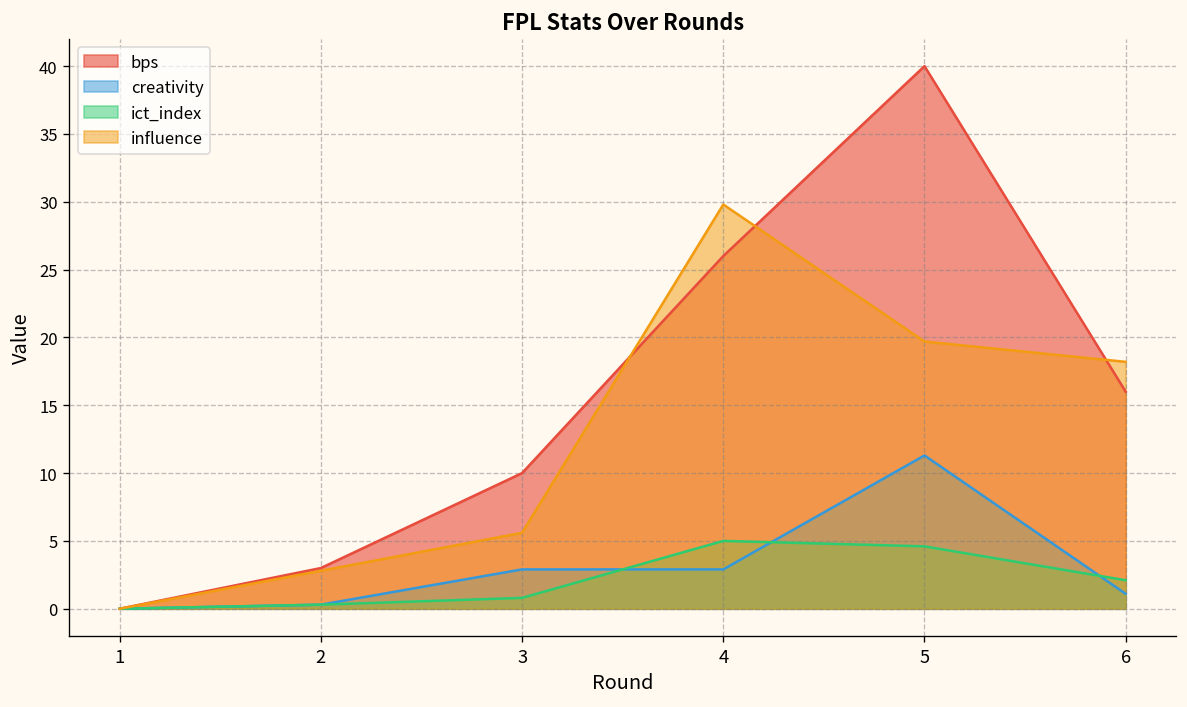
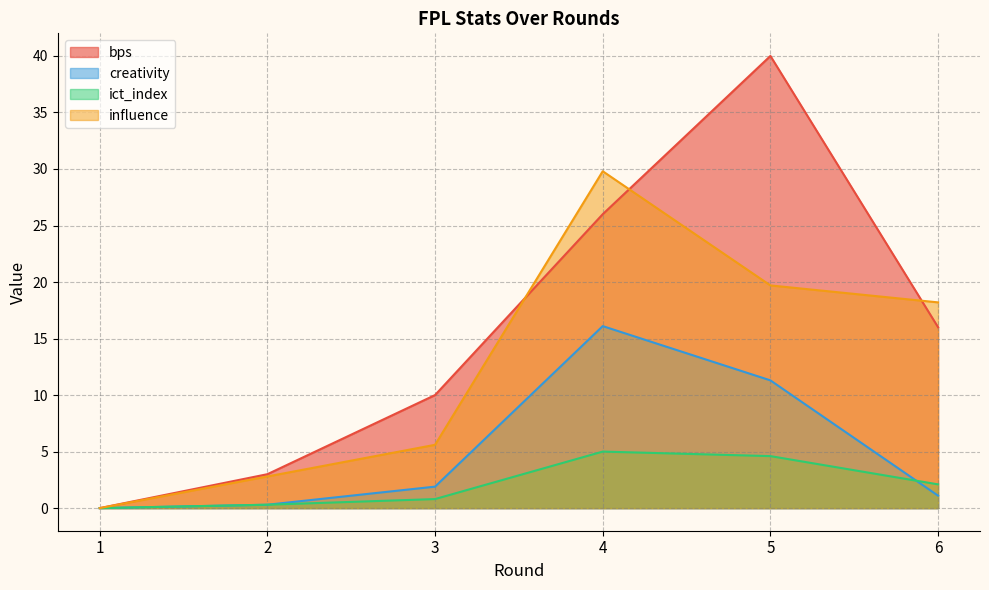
creativity, 3: 2.9 -> 1.9
creativity, 4: 2.9 -> 16.1
